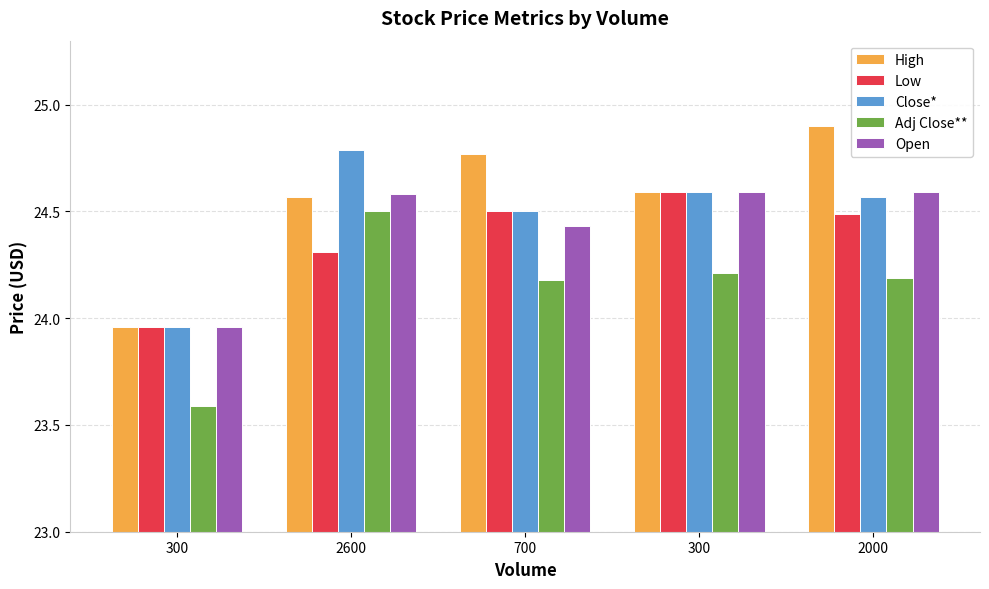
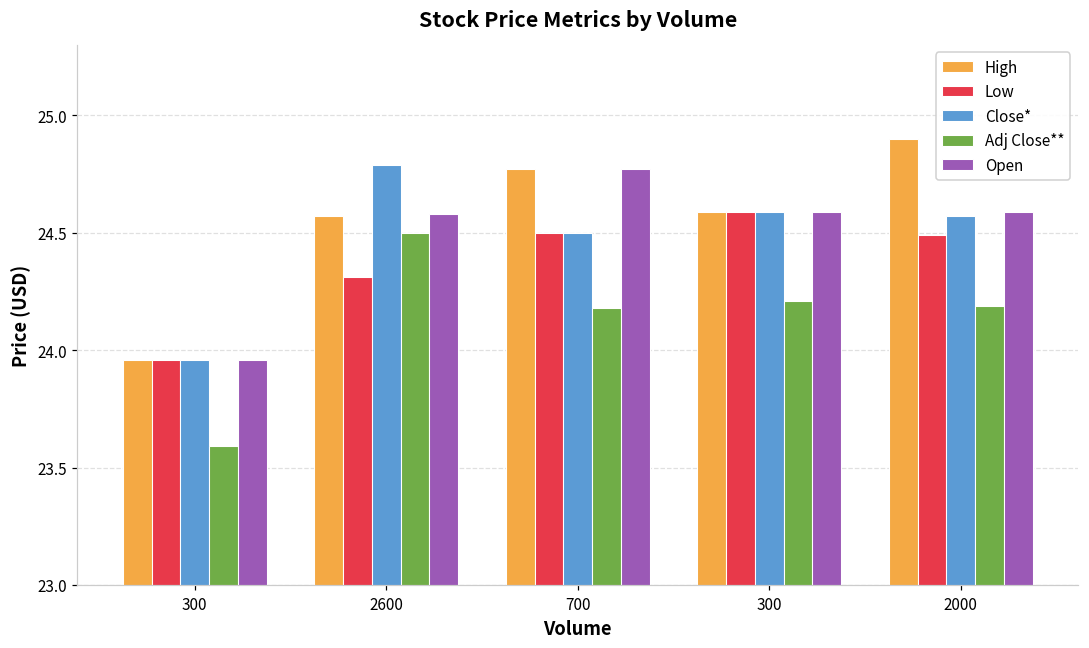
Open, 700: 24.43 -> 24.77
